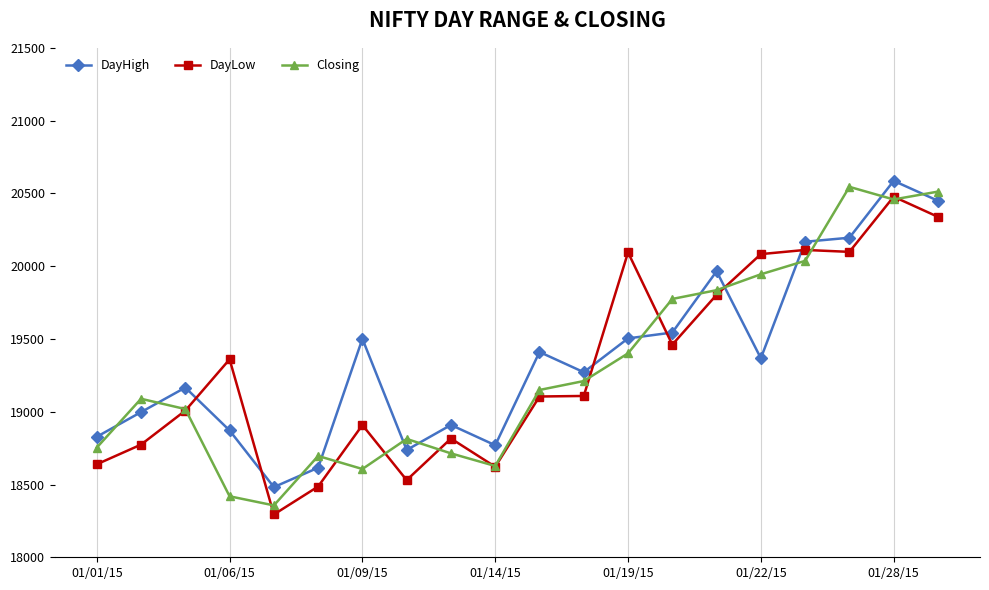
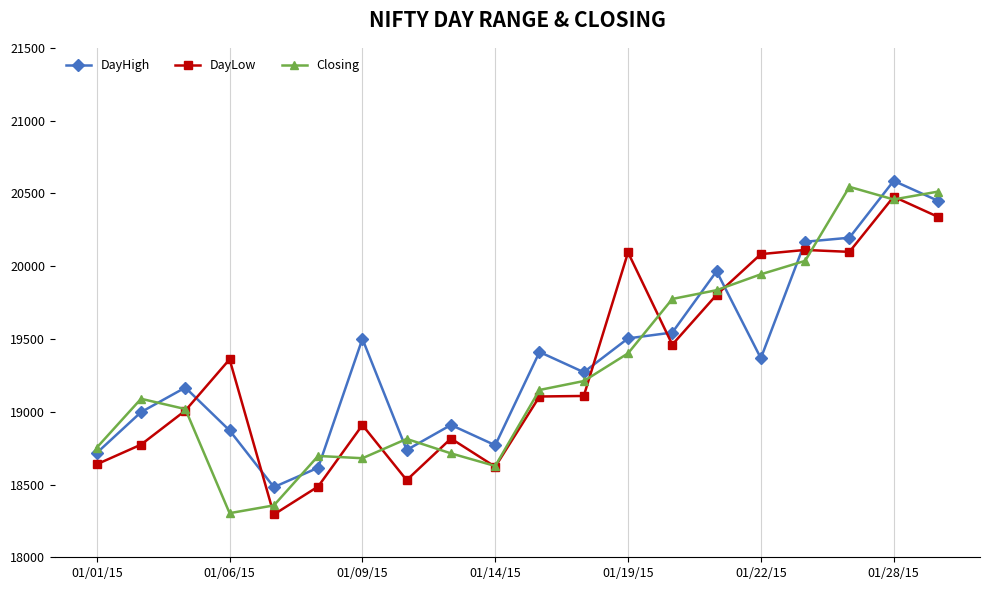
DayHigh, 01/01/15: 18830 -> 18720
Closing, 01/06/15: 18420 -> 18300
Closing, 01/09/15: 18610 -> 18680
